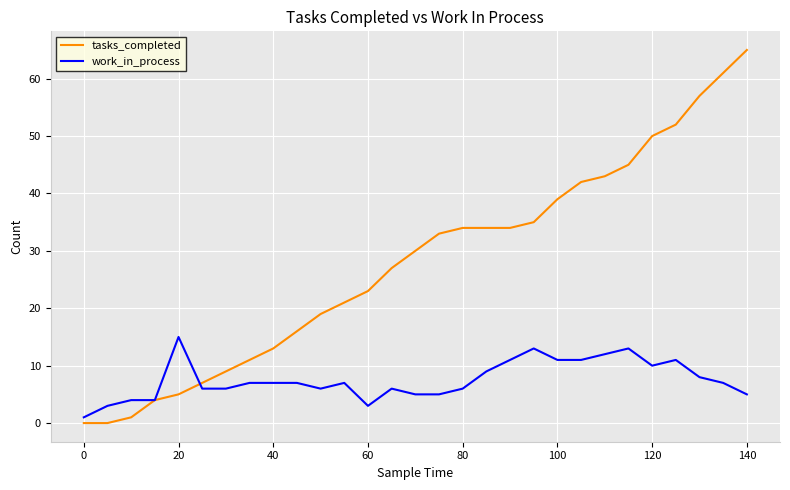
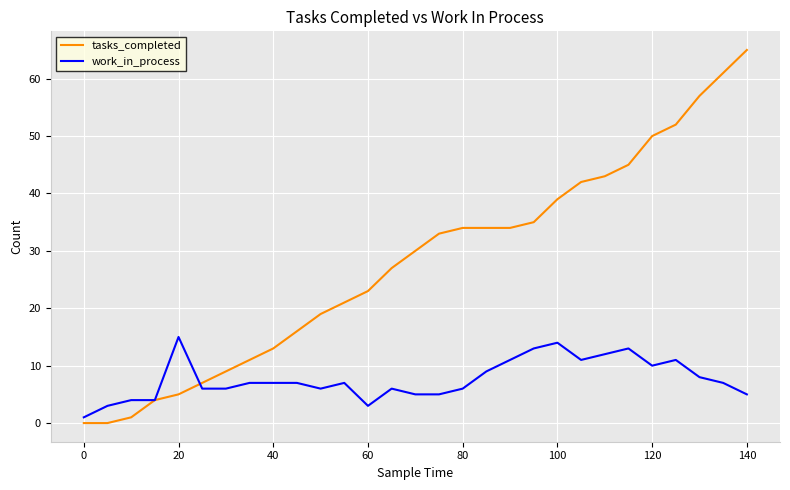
work_in_process, 100: 11 -> 14
